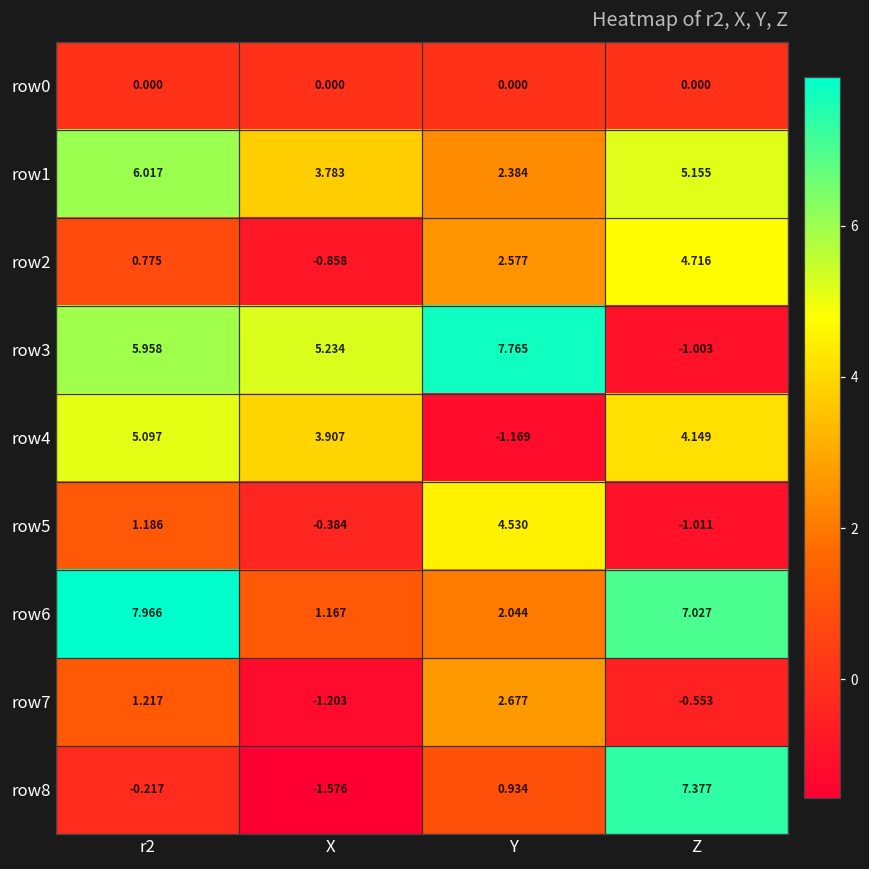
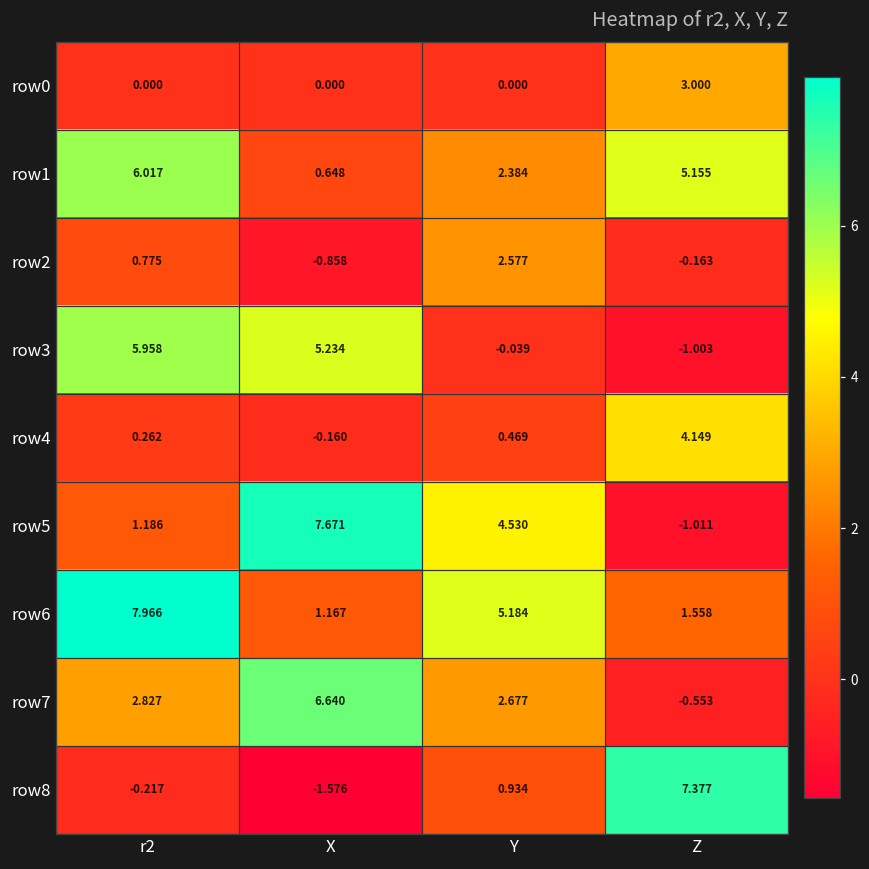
row0, Z: 0.000 -> 3.000
row1, X: 3.783 -> 0.648
row2, Z: 4.716 -> -0.163
row3, Y: 7.765 -> -0.039
row4, r2: 5.097 -> 0.262
row4, X: 3.907 -> -0.160
row4, Y: -1.169 -> 0.469
row5, X: -0.384 -> 7.671
row6, Y: 2.044 -> 5.184
row6, Z: 7.027 -> 1.558
row7, r2: 1.217 -> 2.827
row7, X: -1.203 -> 6.640
